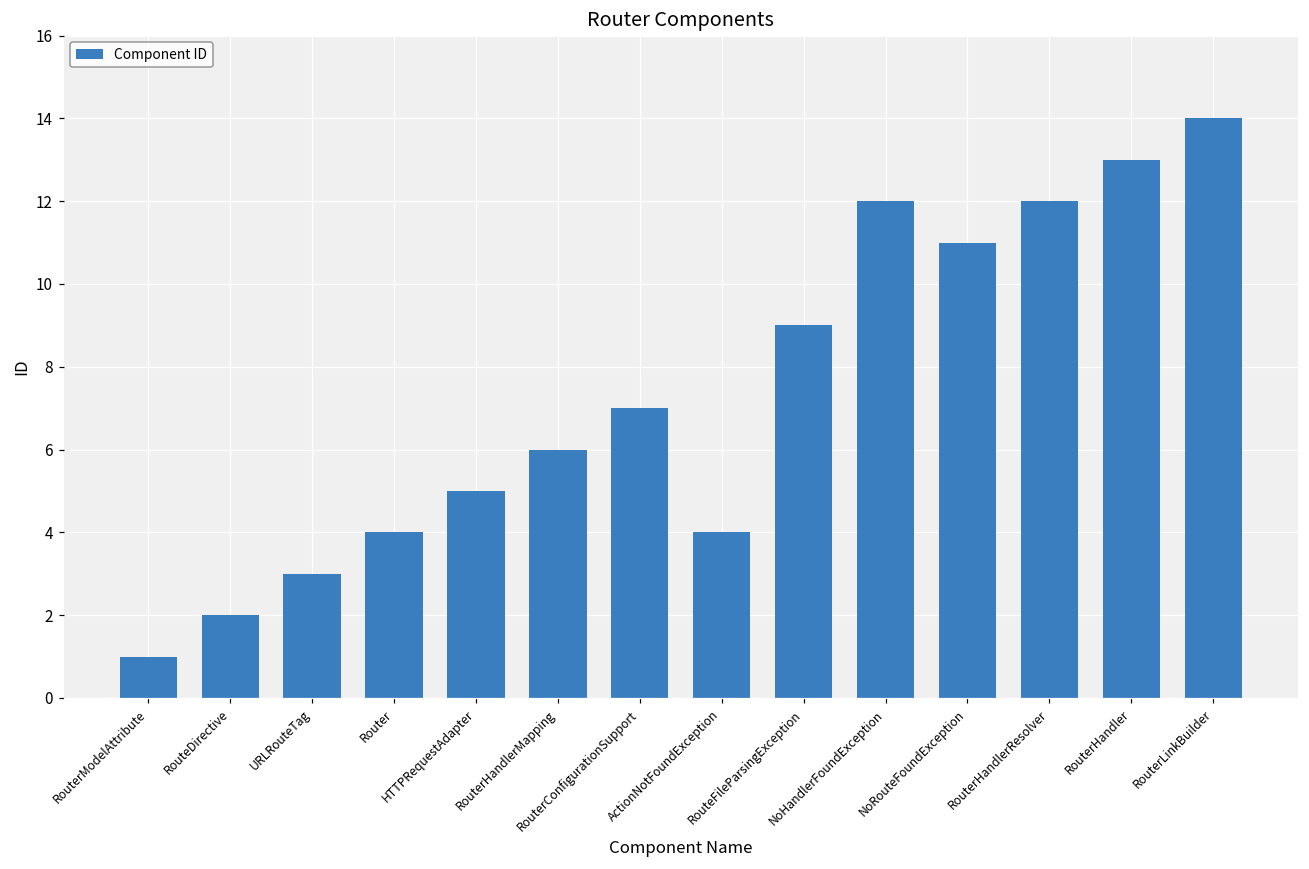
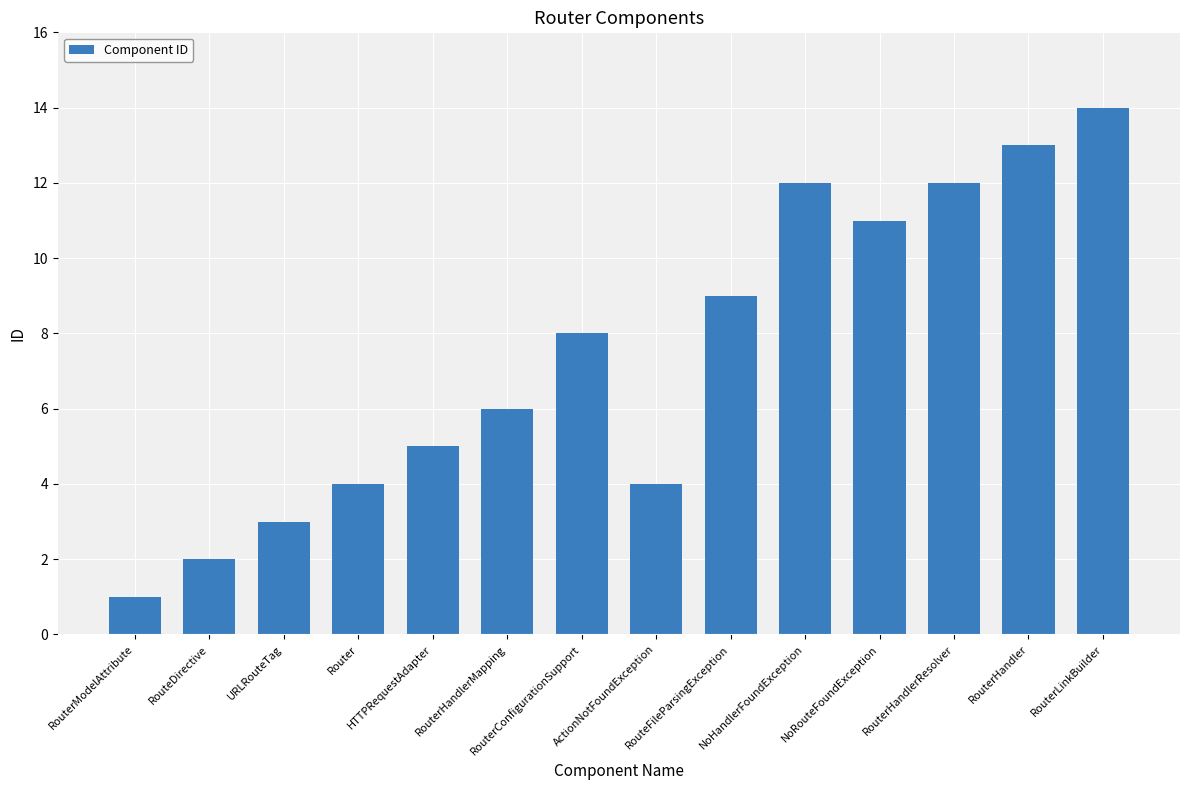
RouterConfigurationSupport: 7 -> 8
